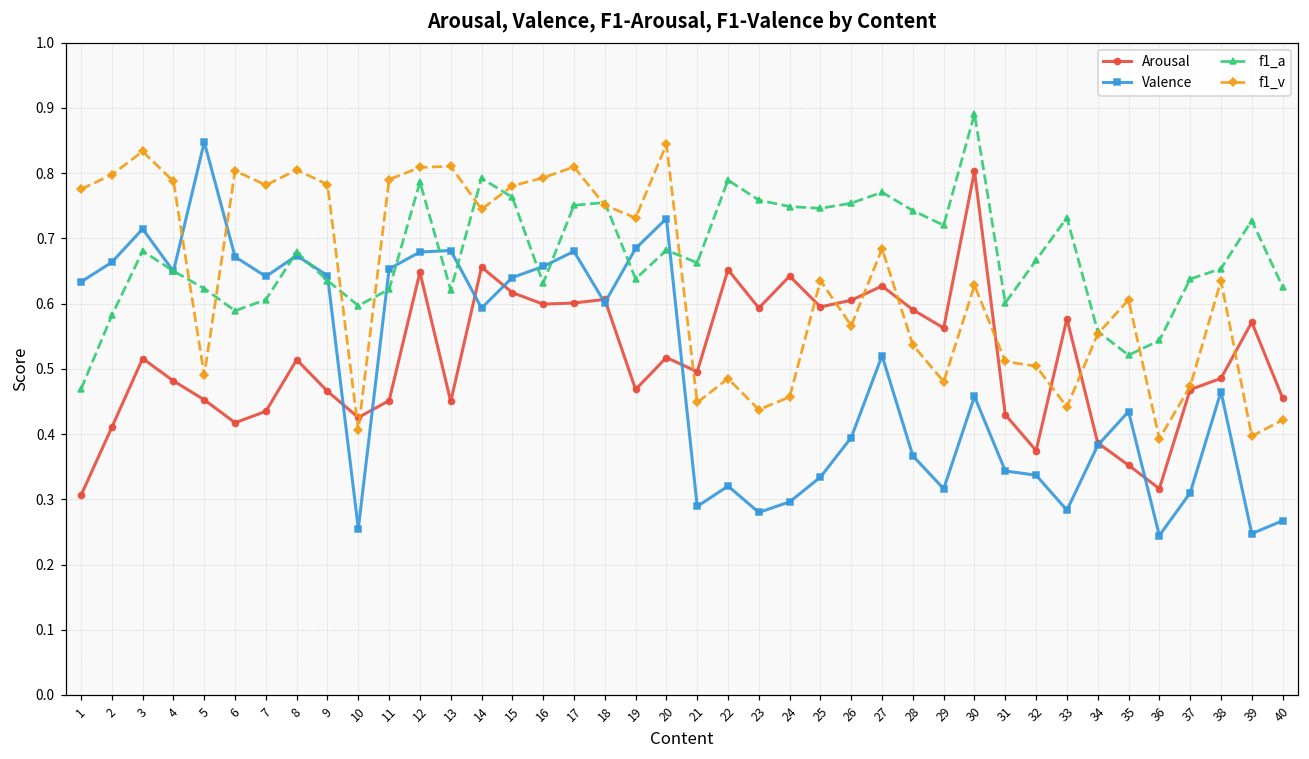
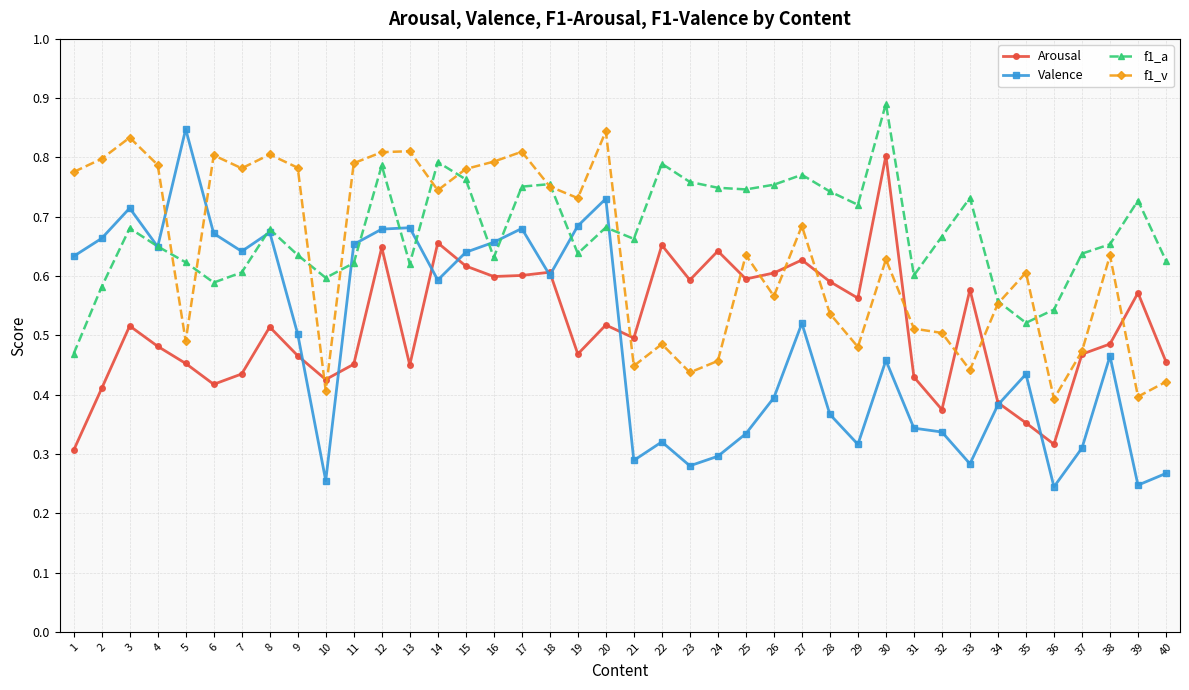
Valence, 9: 0.64 -> 0.50
